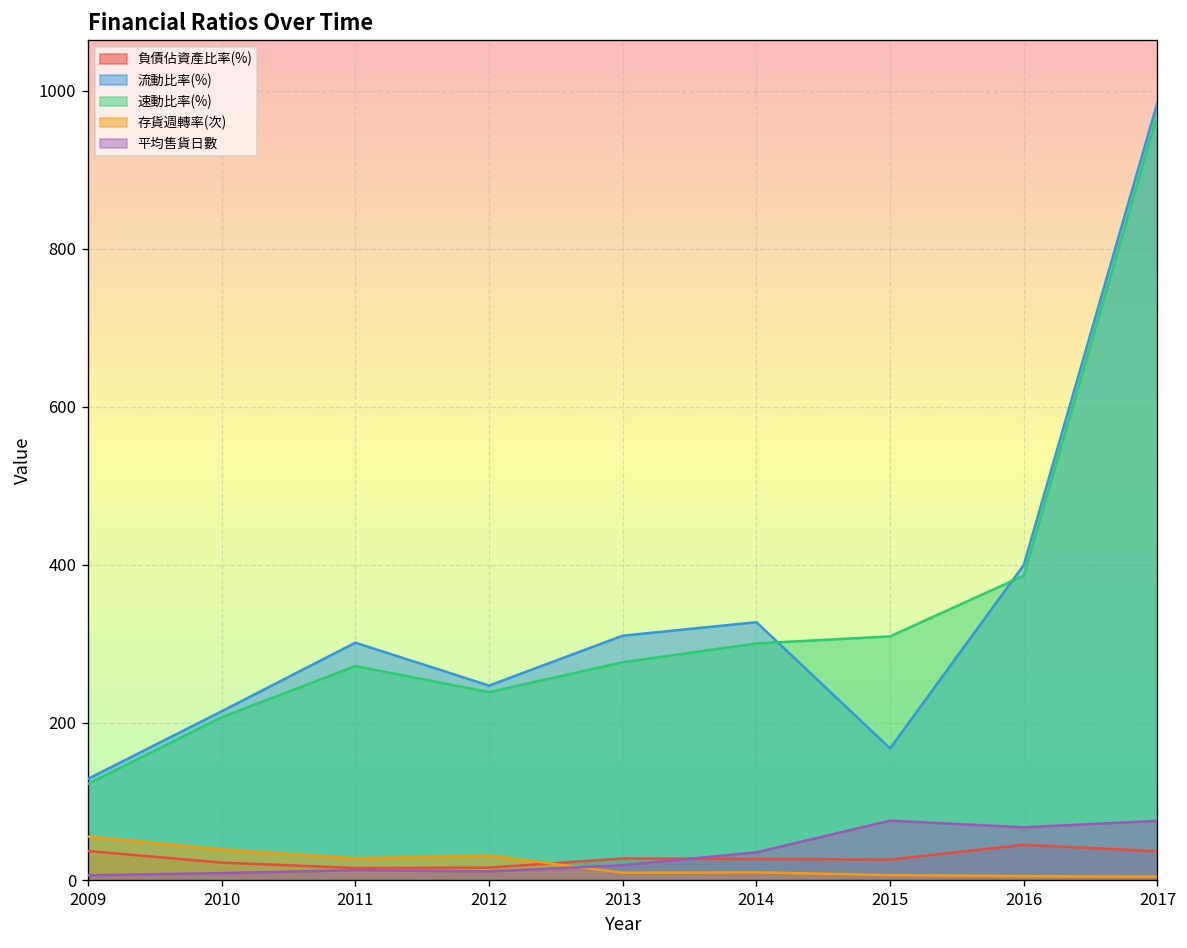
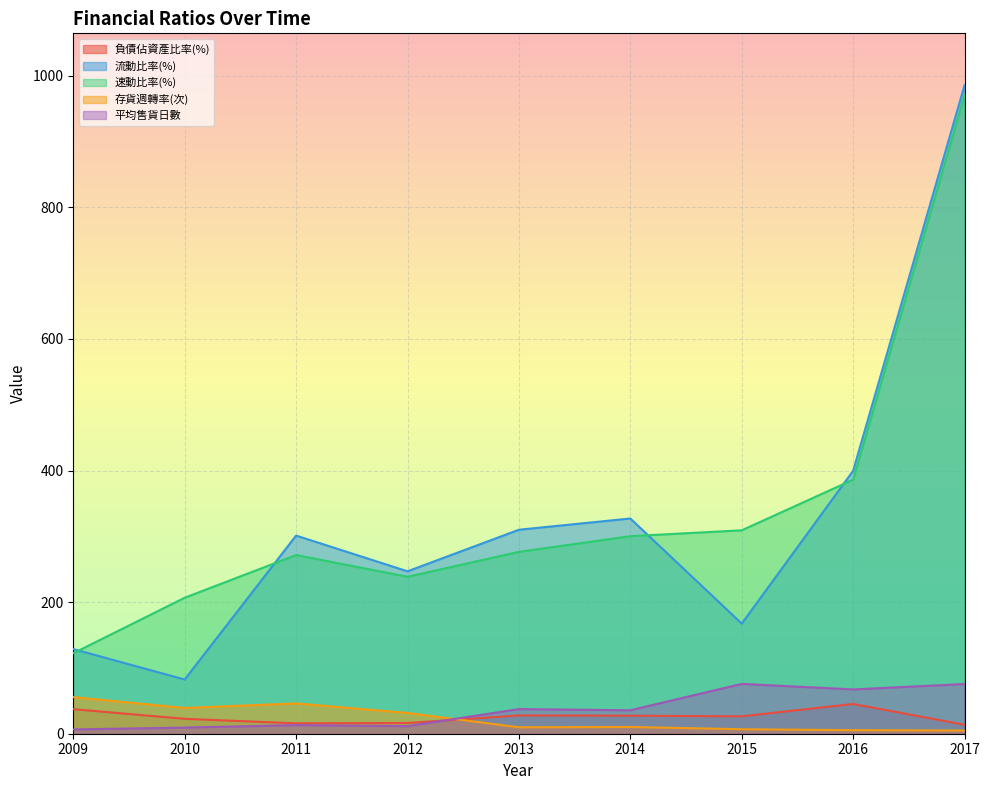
流動比率(%), 2010: 210 -> 80
存貨週轉率(次), 2011: 30 -> 50
平均售貨日數, 2013: 20 -> 40
負債佔資產比率(%), 2017: 40 -> 10
